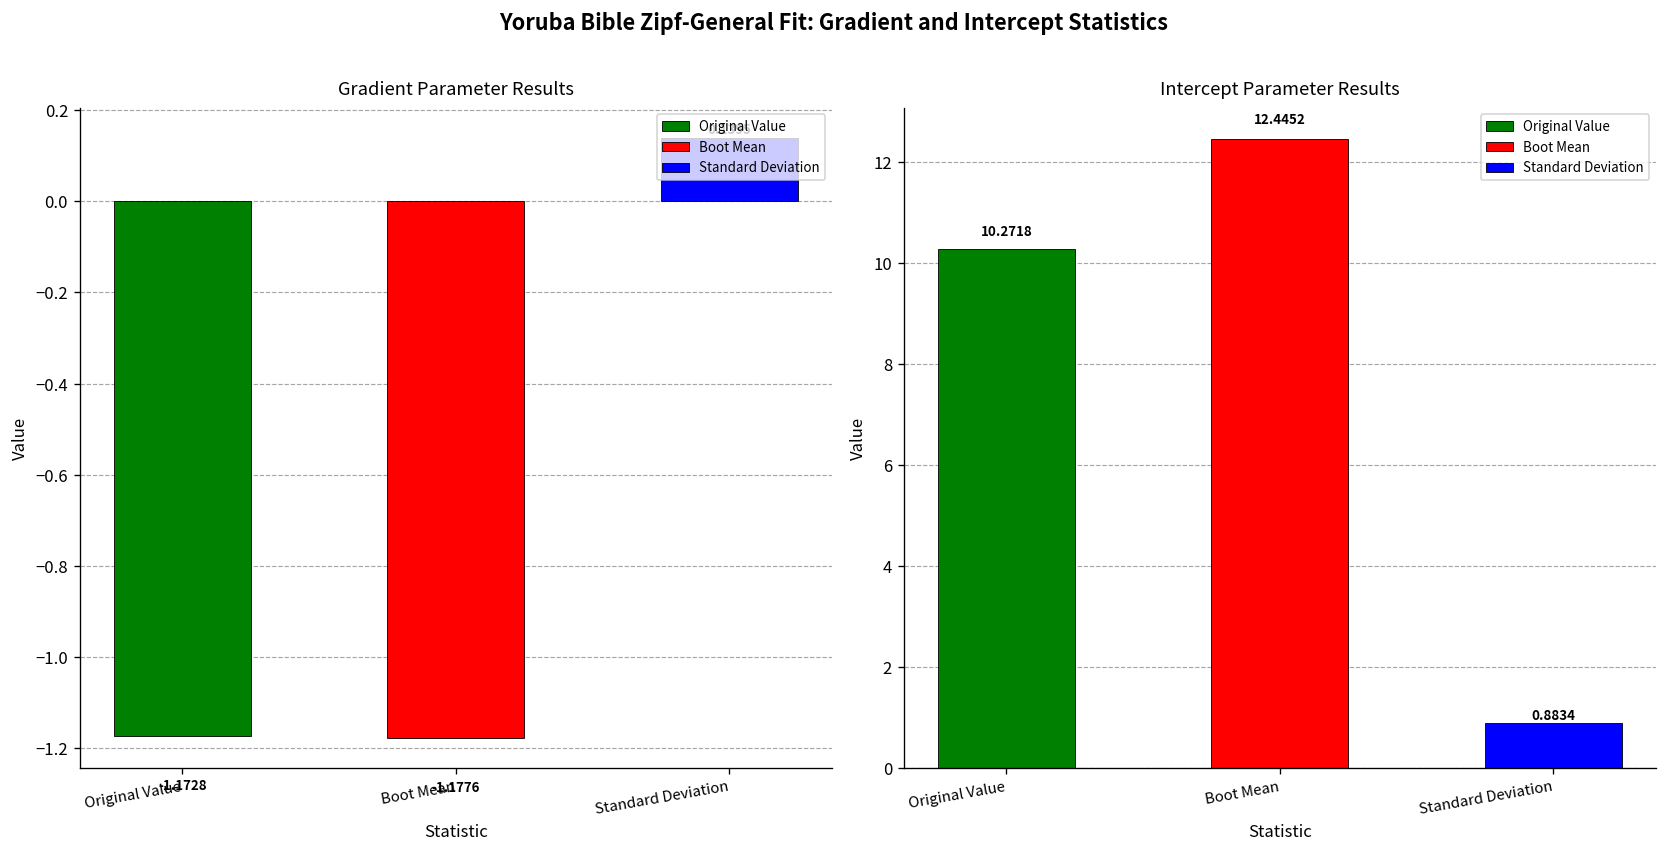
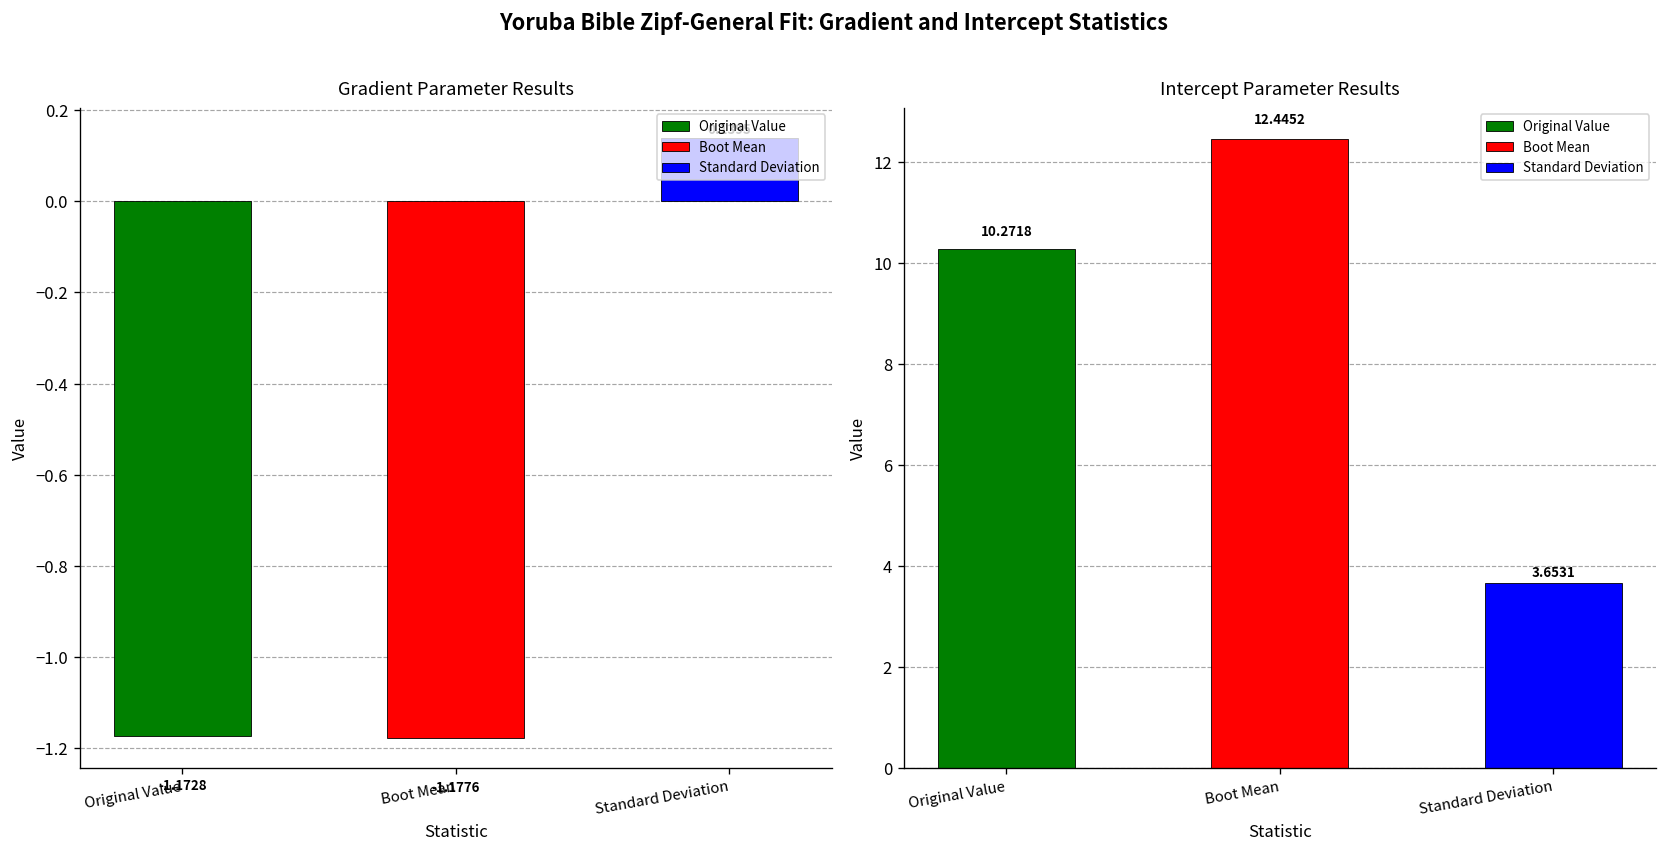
Intercept Parameter Results, Standard Deviation: 0.8834 -> 3.6531
